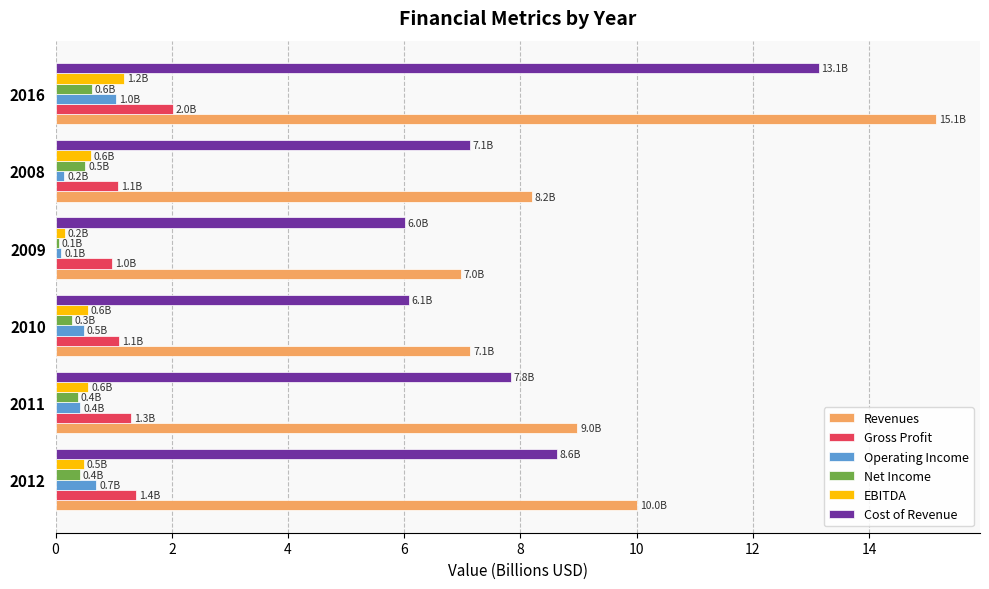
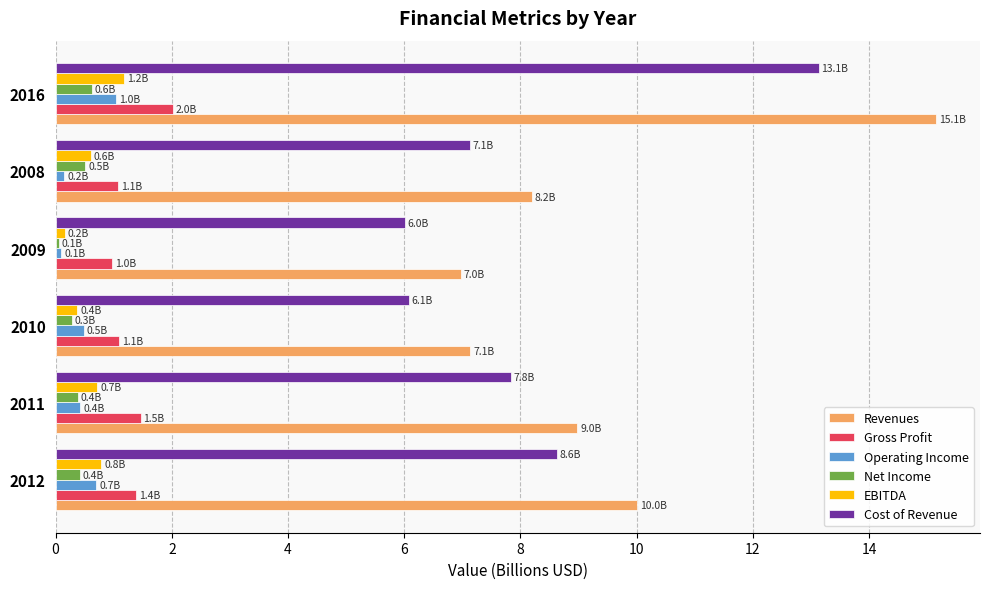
EBITDA, 2010: 0.6B -> 0.4B
EBITDA, 2011: 0.6B -> 0.7B
Gross Profit, 2011: 1.3B -> 1.5B
EBITDA, 2012: 0.5B -> 0.8B
